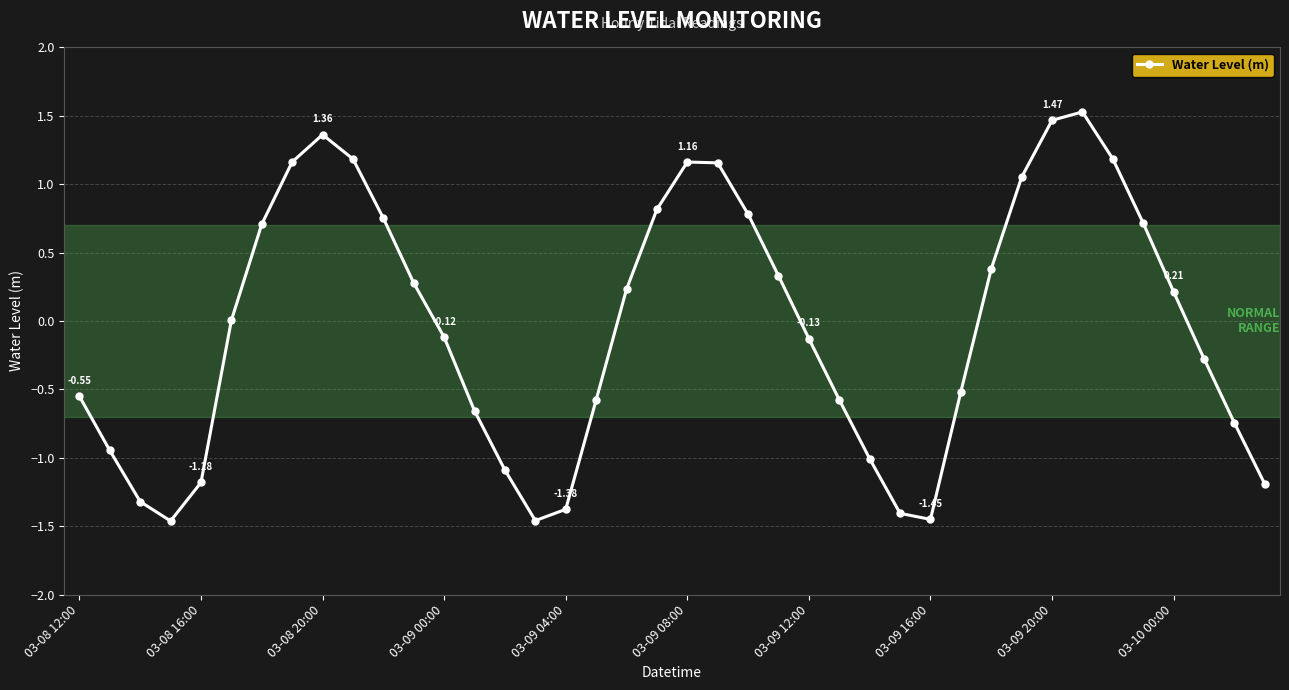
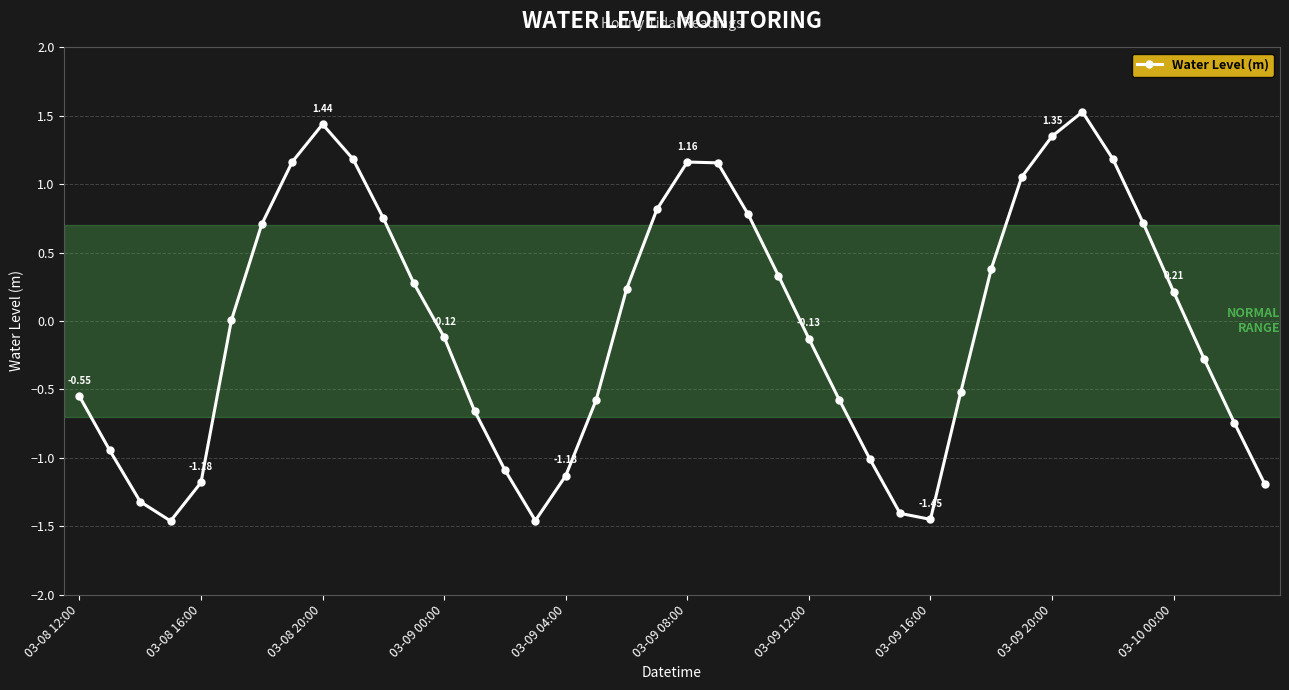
03-08 20:00: 1.36 -> 1.44
03-09 04:00: -1.38 -> -1.13
03-09 20:00: 1.47 -> 1.35
